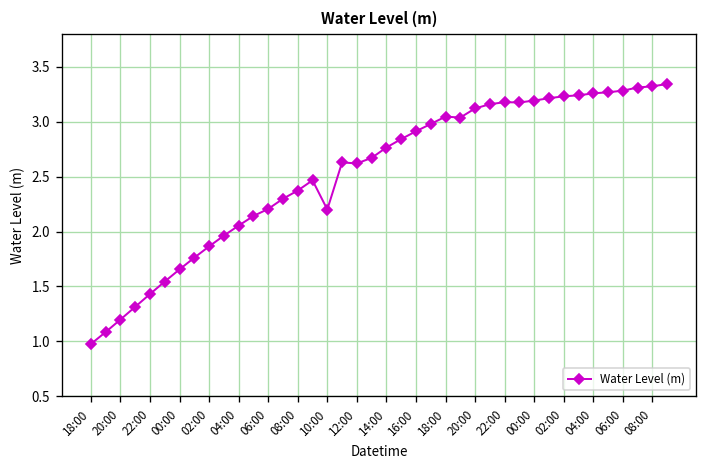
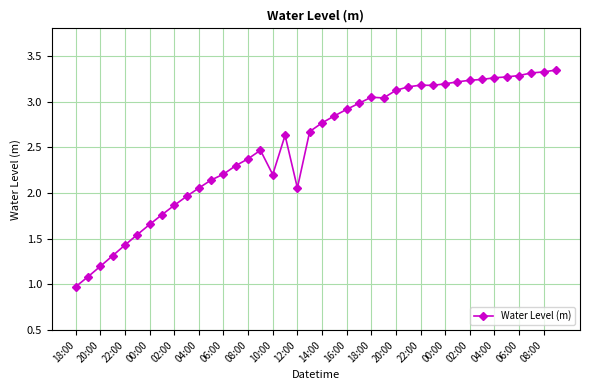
12:00: 2.6 -> 2.1
